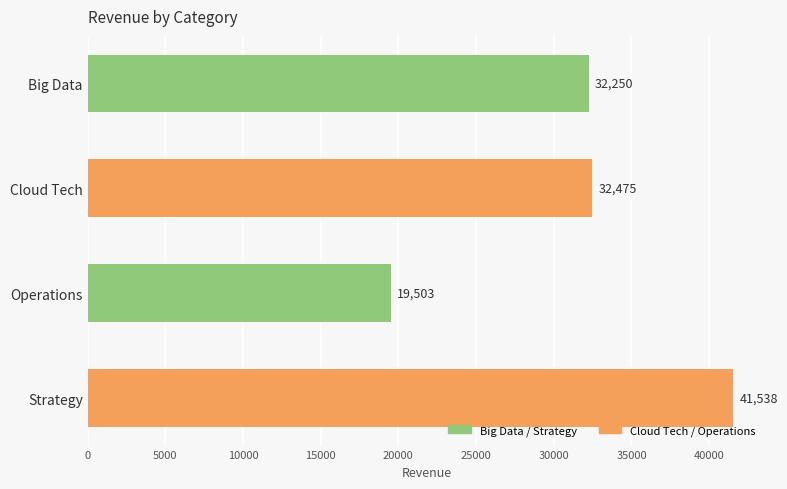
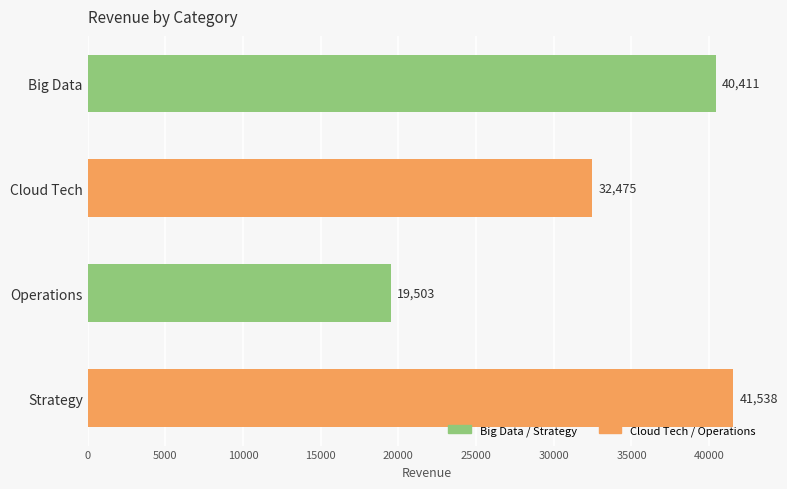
Big Data: 32,250 -> 40,411
